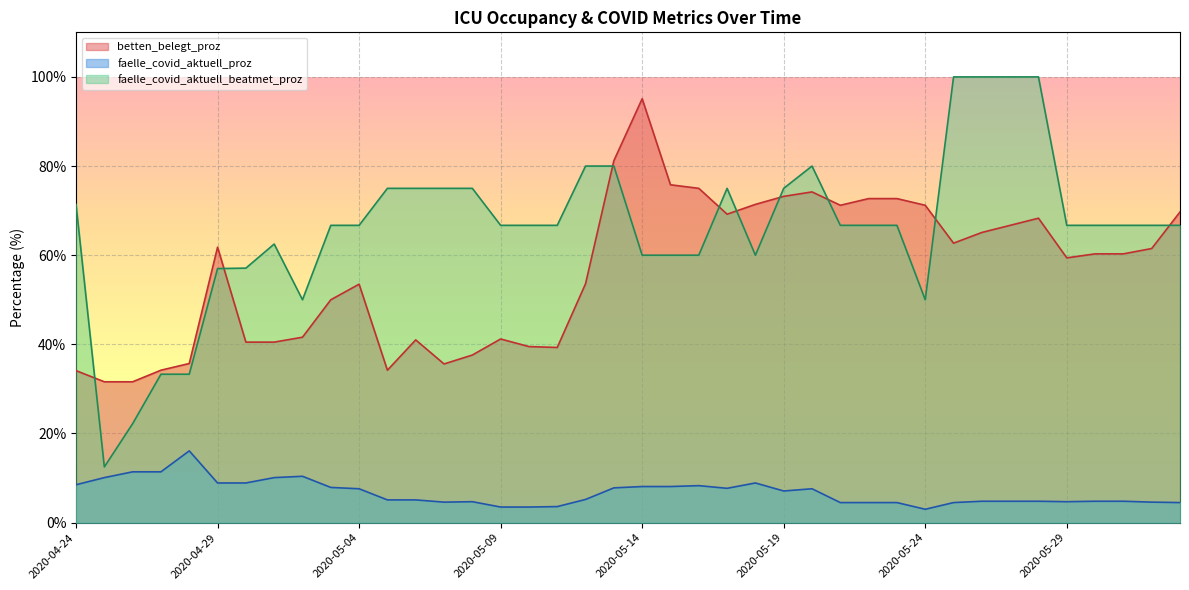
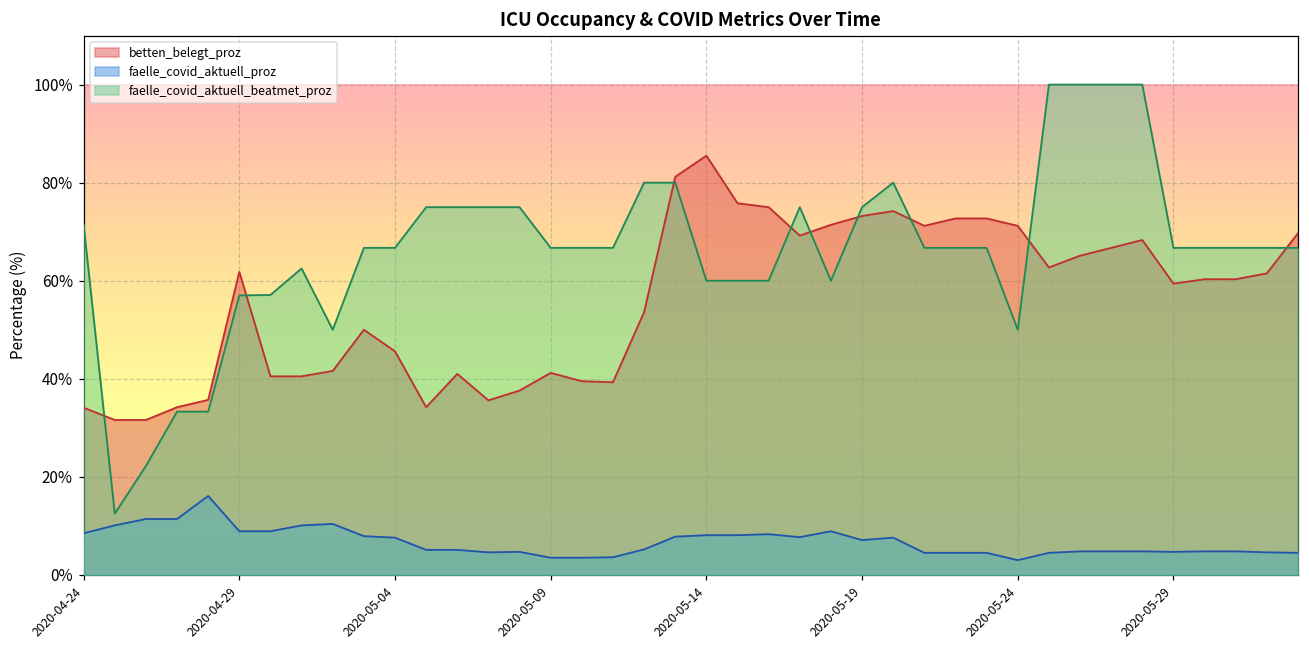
betten_belegt_proz, 2020-05-04: 54% -> 46%
betten_belegt_proz, 2020-05-14: 95% -> 86%
